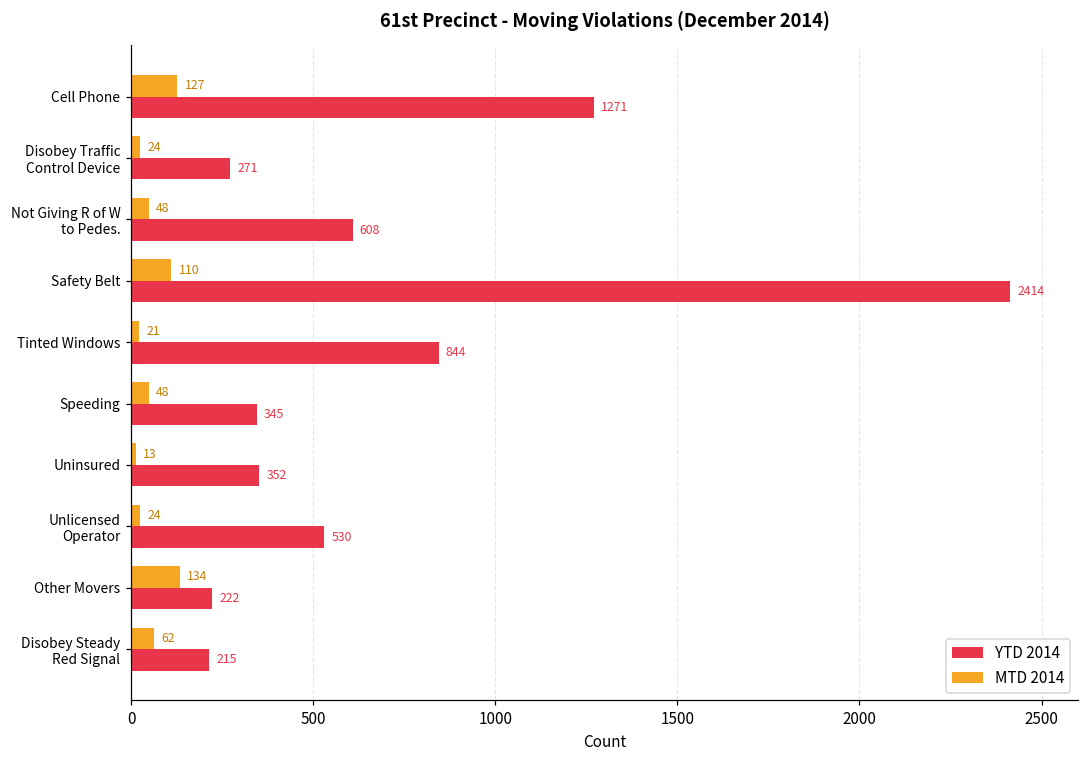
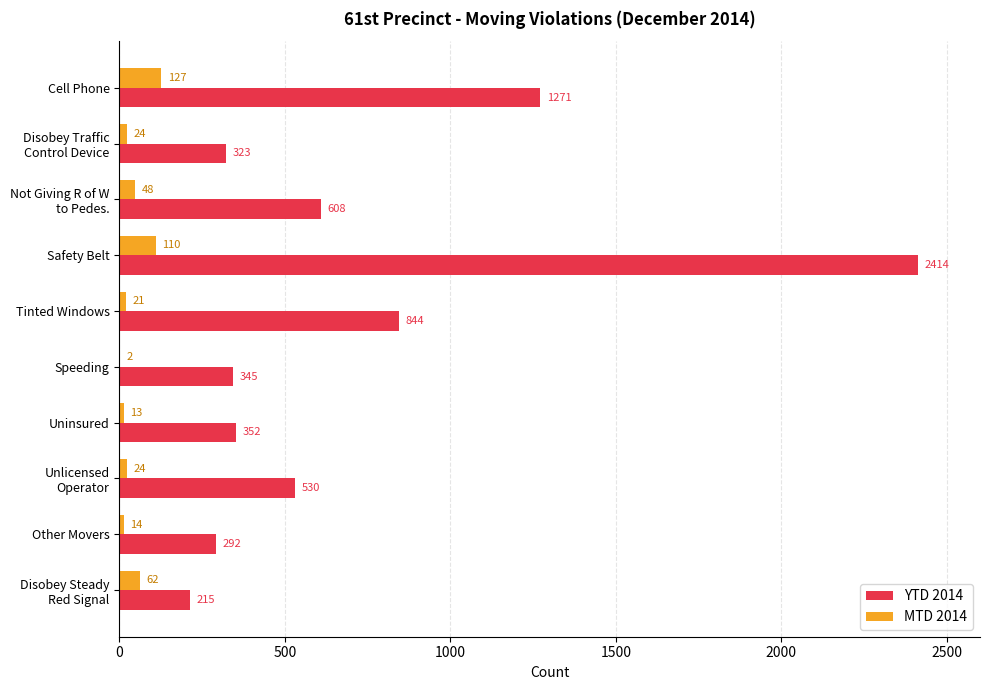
YTD 2014, Disobey Traffic Control Device: 271 -> 323
MTD 2014, Speeding: 48 -> 2
MTD 2014, Other Movers: 134 -> 14
YTD 2014, Other Movers: 222 -> 292
